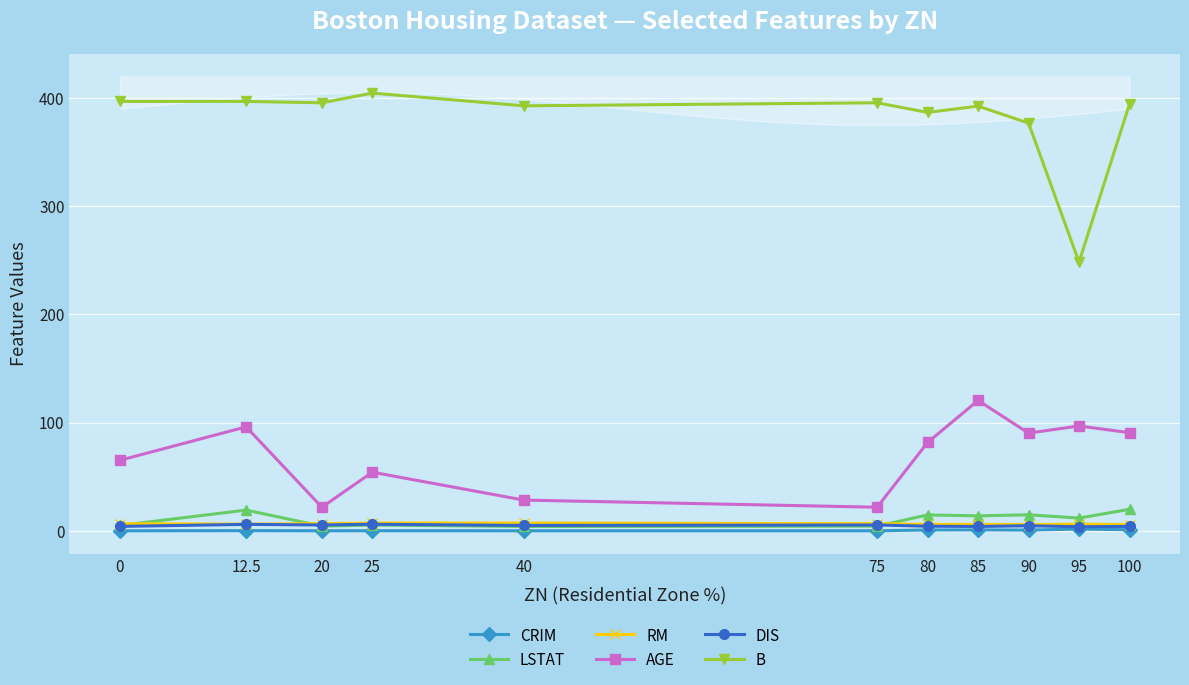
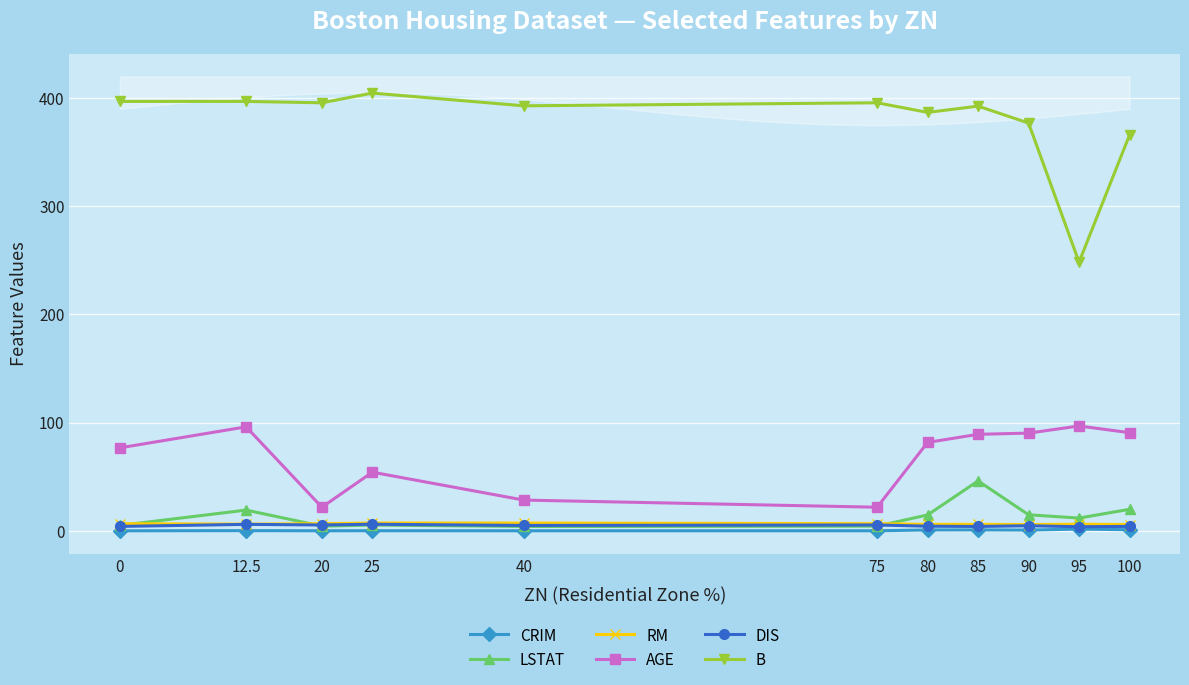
AGE, 0: 65 -> 77
LSTAT, 85: 14 -> 46
AGE, 85: 121 -> 89
B, 100: 395 -> 366
